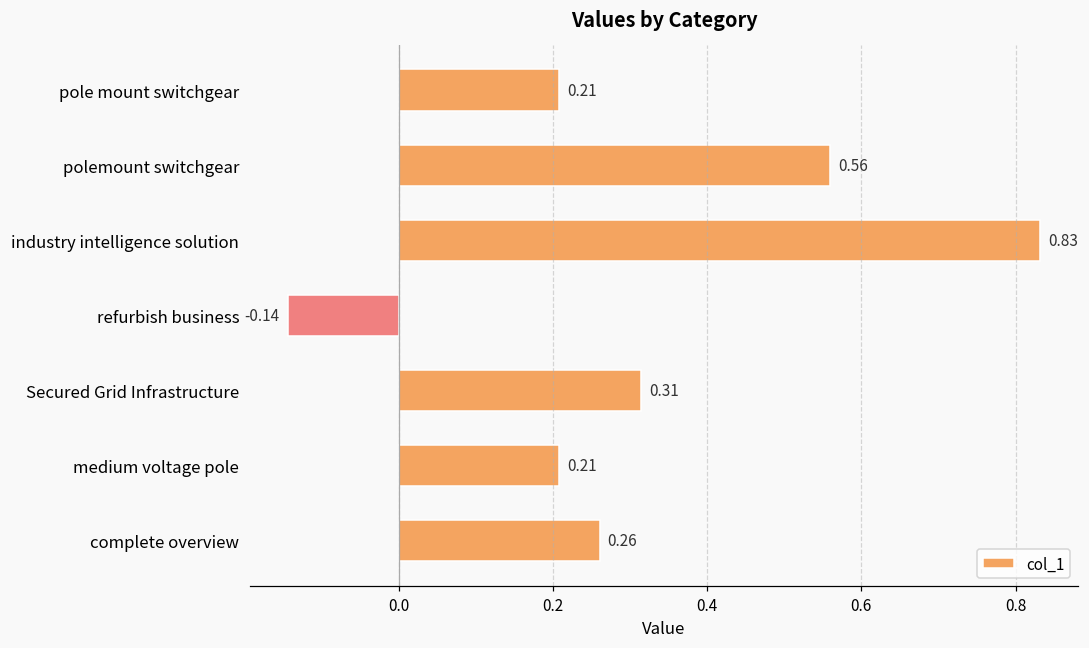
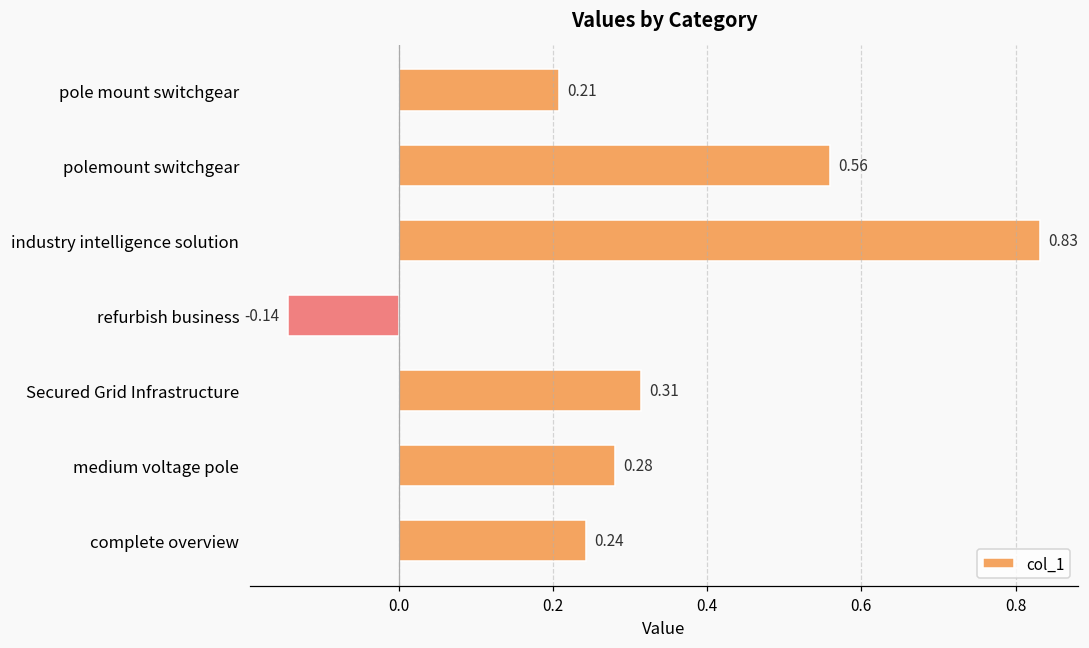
medium voltage pole: 0.21 -> 0.28
complete overview: 0.26 -> 0.24
